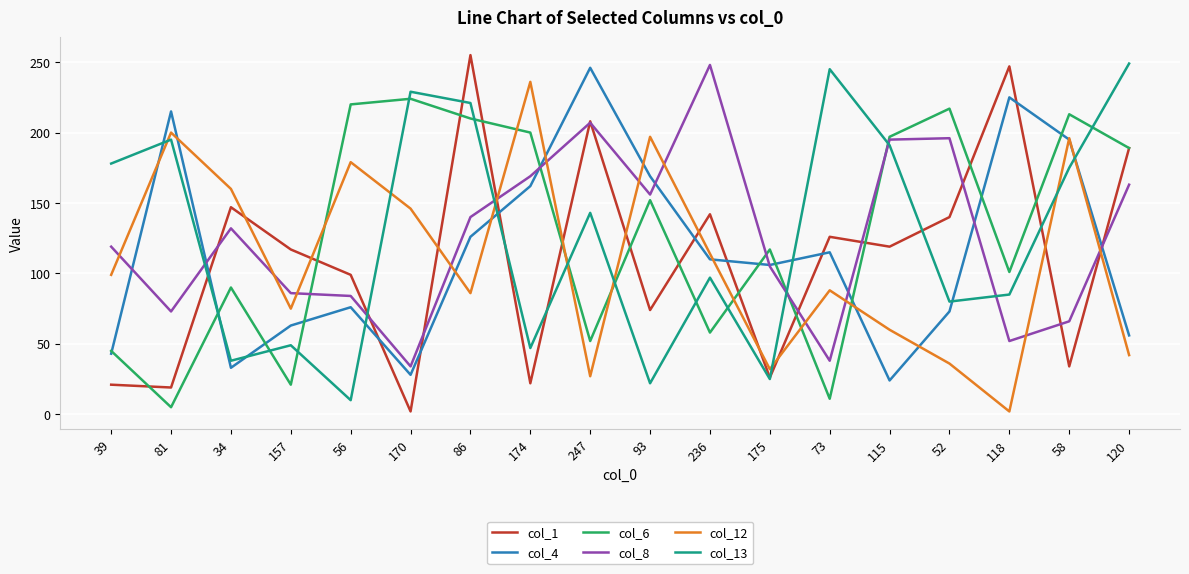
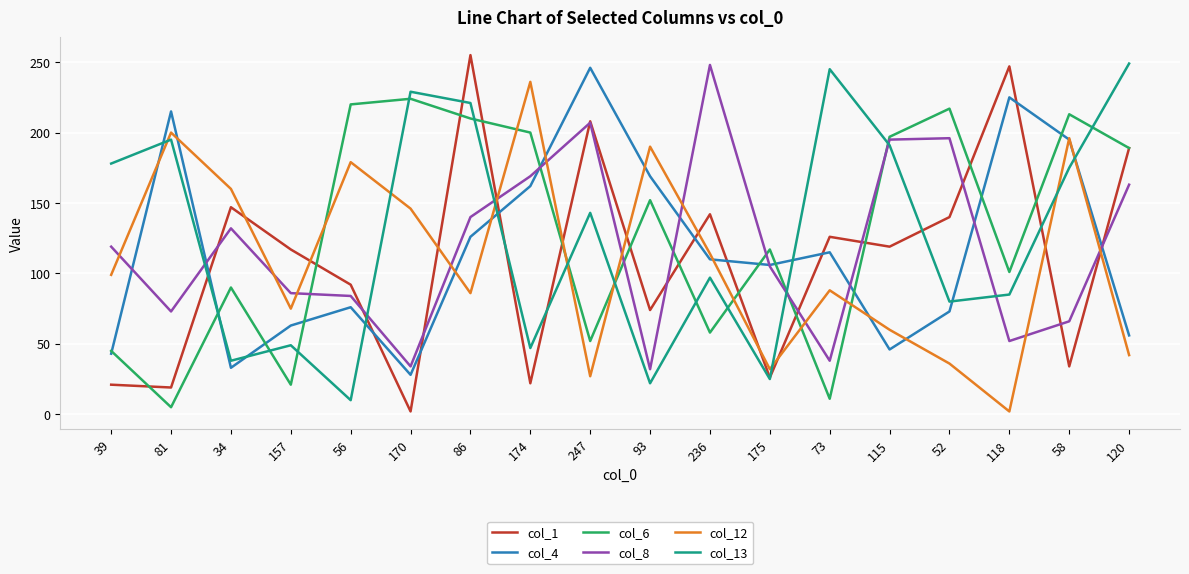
col_1, 56: 99 -> 92
col_8, 93: 156 -> 32
col_12, 93: 197 -> 190
col_4, 115: 24 -> 46
